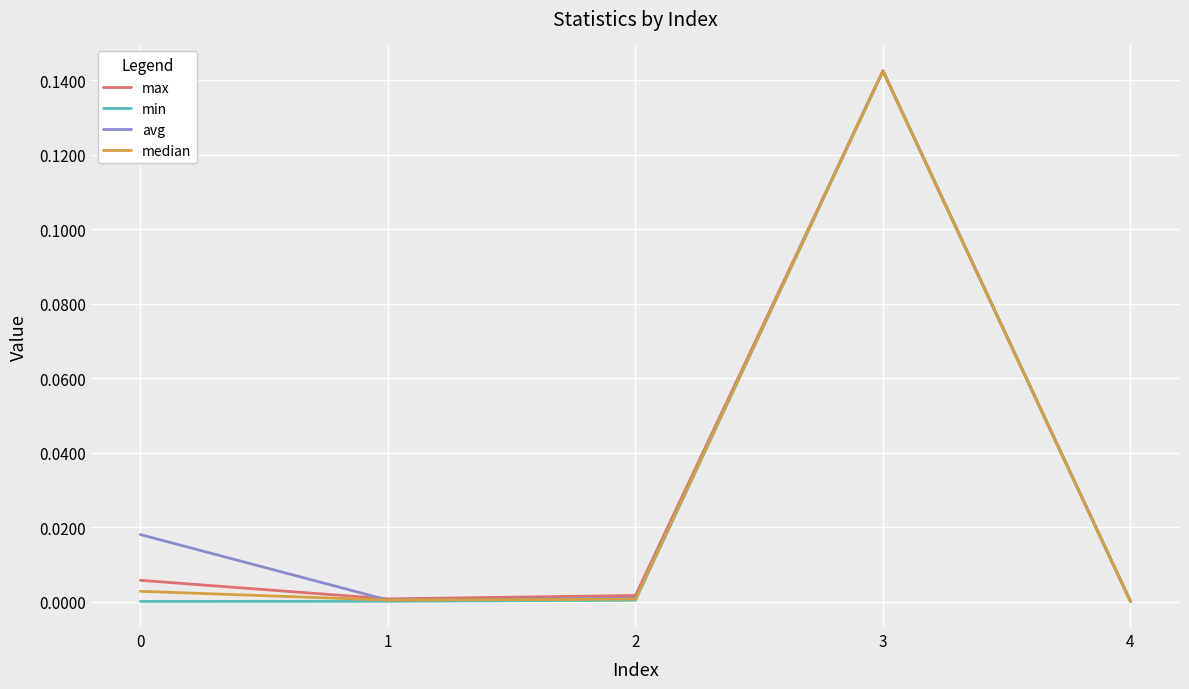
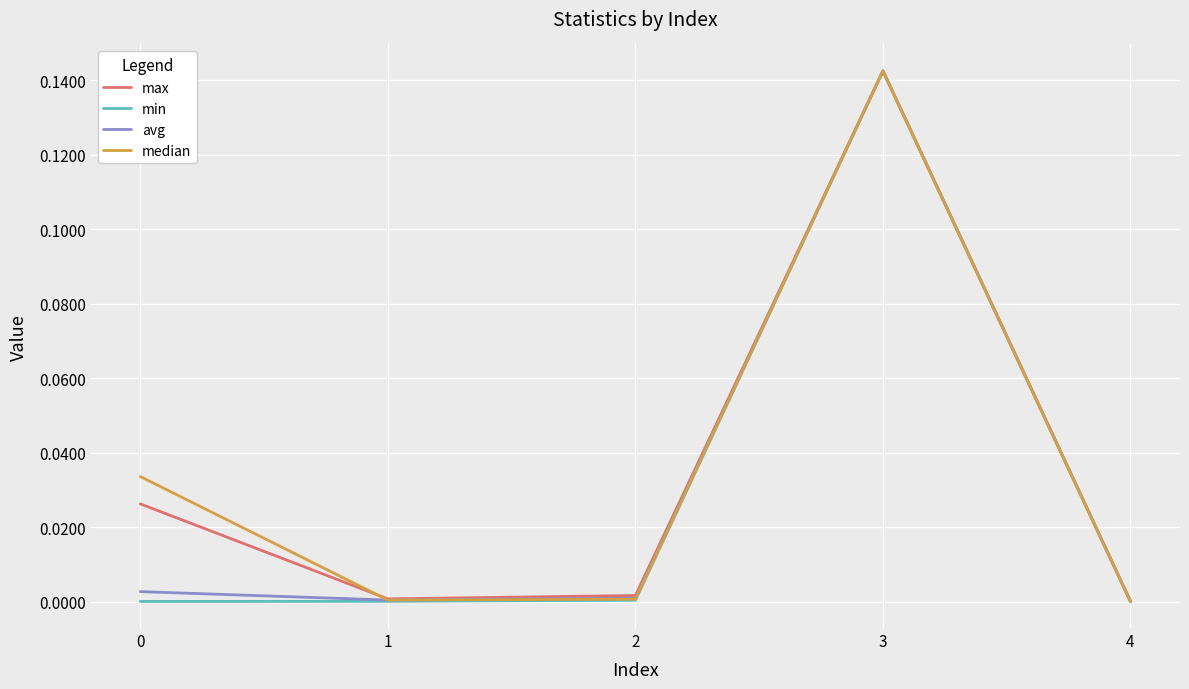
max, 0: 0.006 -> 0.026
avg, 0: 0.018 -> 0.003
median, 0: 0.003 -> 0.034
